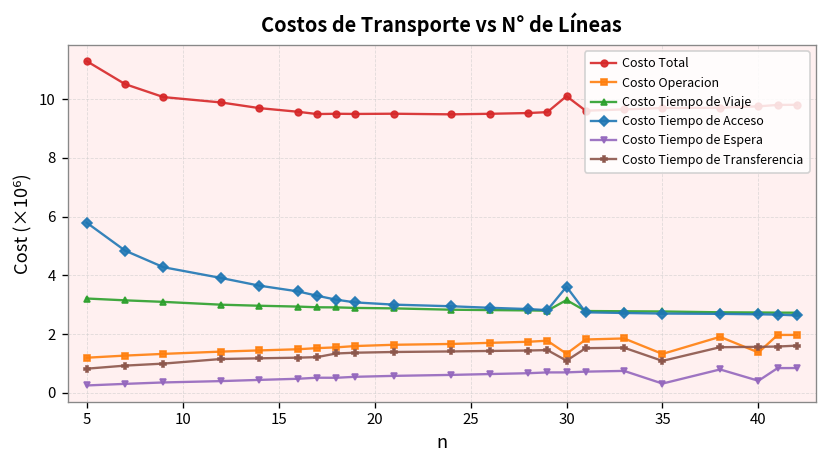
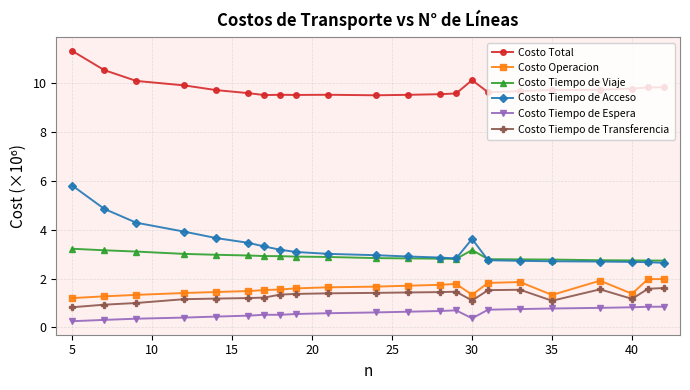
Costo Tiempo de Espera, 30: 0.7 -> 0.4
Costo Tiempo de Espera, 35: 0.3 -> 0.8
Costo Tiempo de Espera, 40: 0.4 -> 0.8
Costo Tiempo de Transferencia, 40: 1.6 -> 1.2
